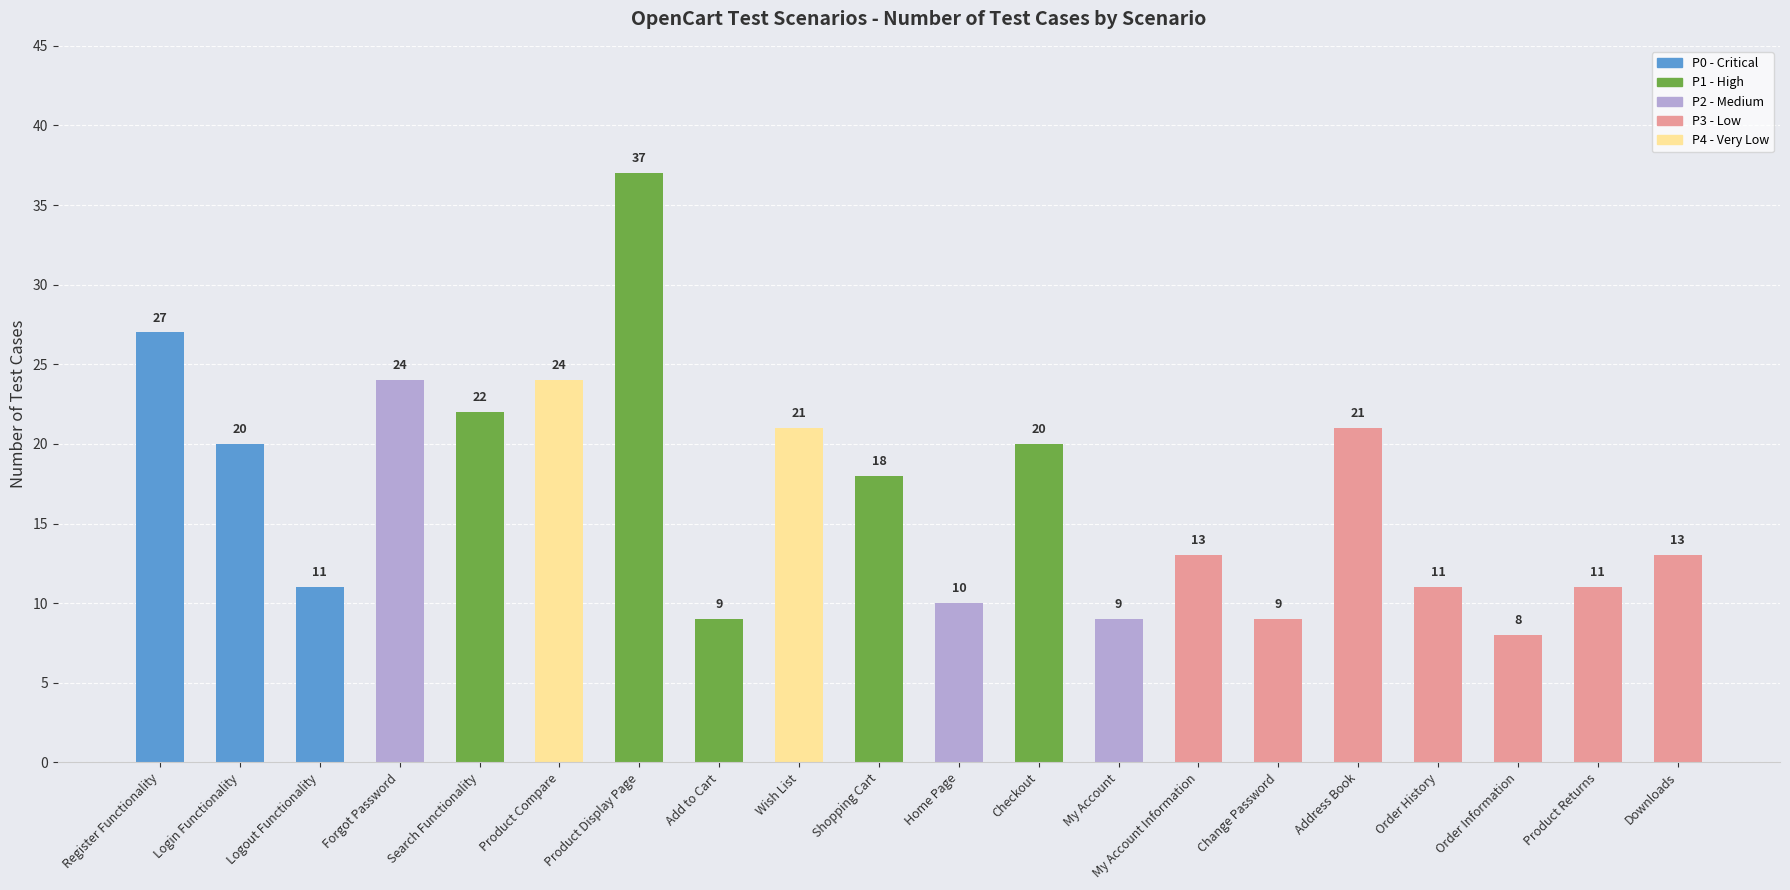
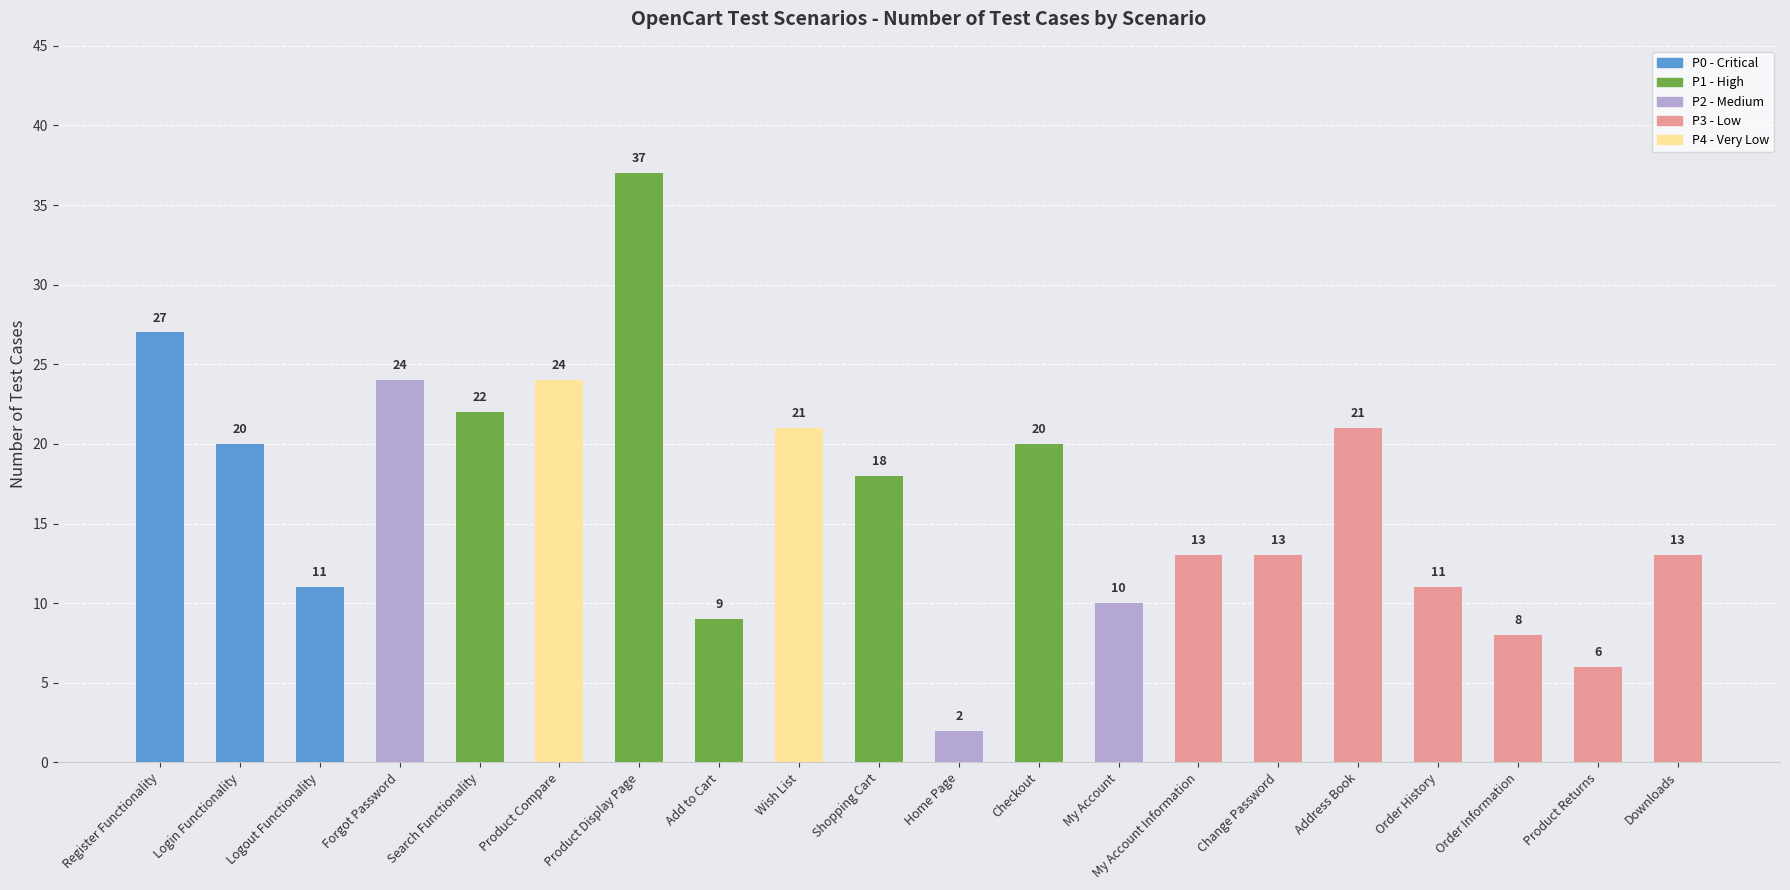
Home Page: 10 -> 2
My Account: 9 -> 10
Change Password: 9 -> 13
Product Returns: 11 -> 6
